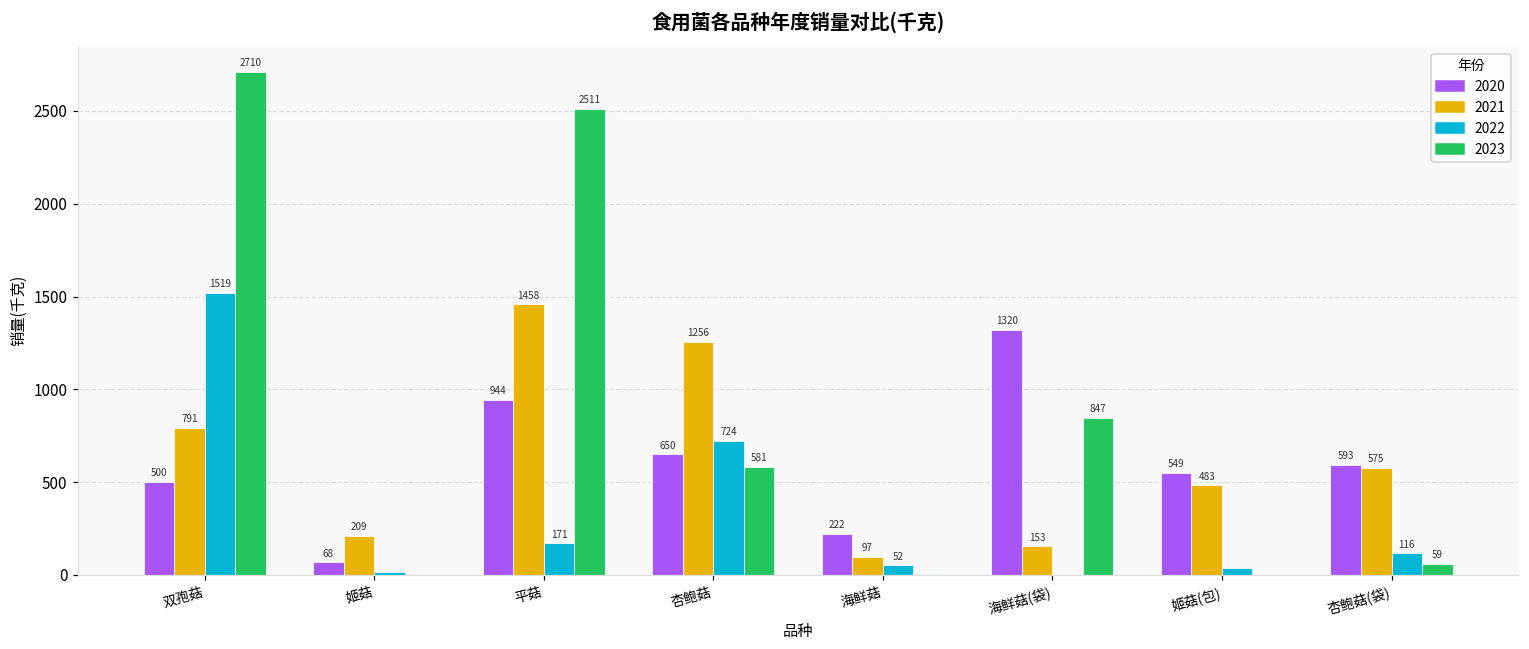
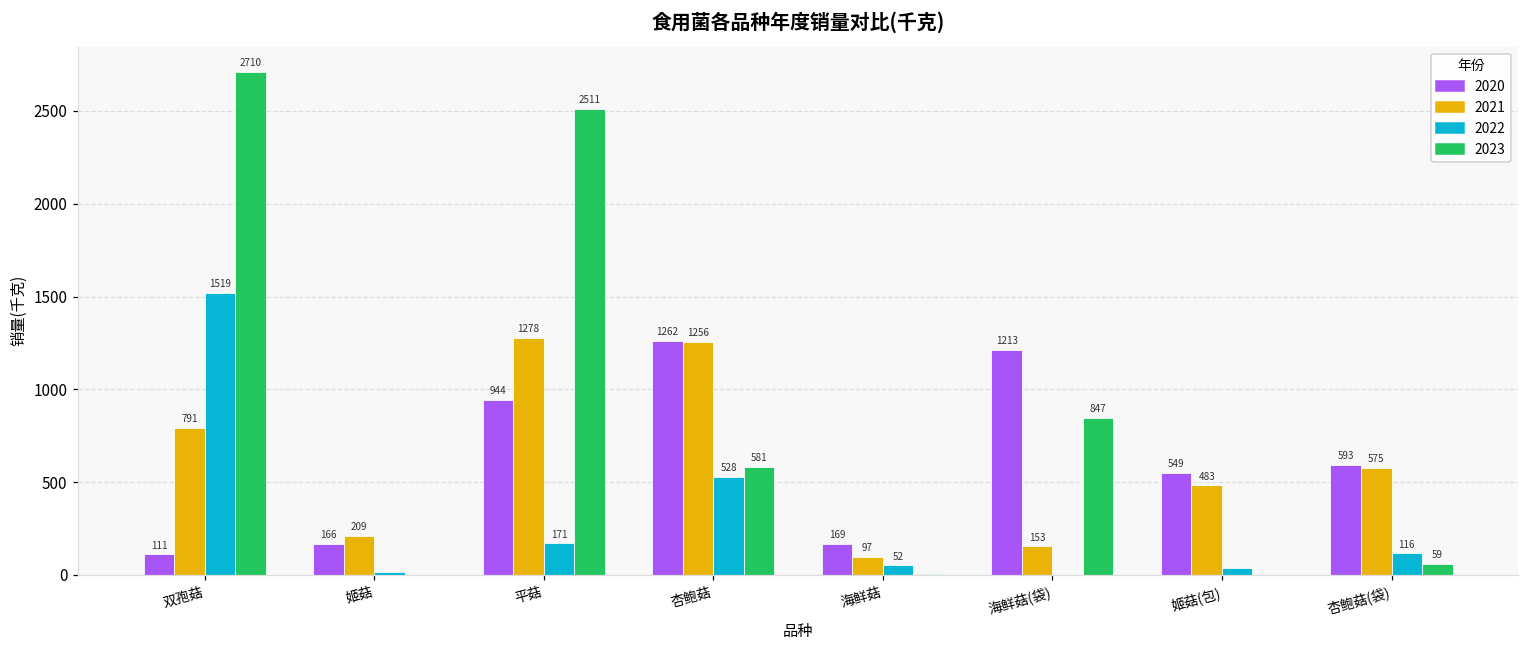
2020, 双孢菇: 500 -> 111
2020, 姬菇: 68 -> 166
2021, 平菇: 1458 -> 1278
2020, 杏鲍菇: 650 -> 1262
2022, 杏鲍菇: 724 -> 528
2020, 海鲜菇: 222 -> 169
2020, 海鲜菇(袋): 1320 -> 1213
